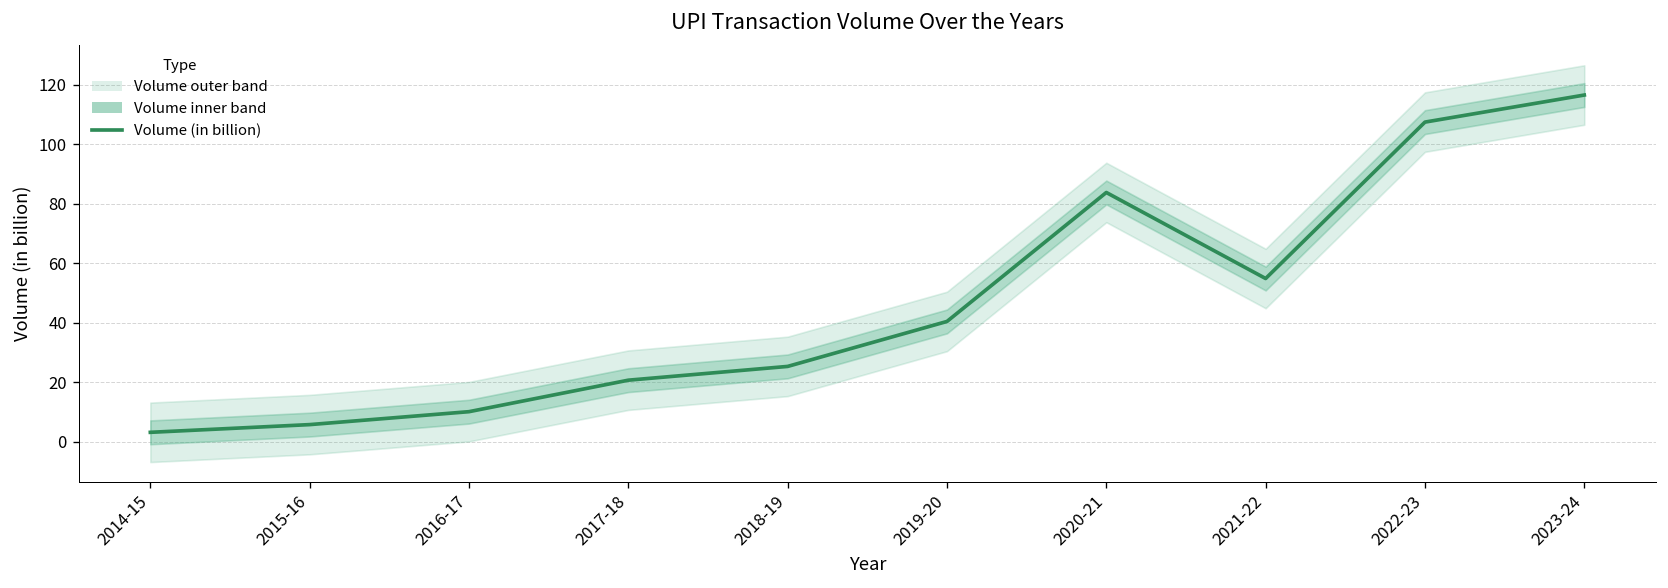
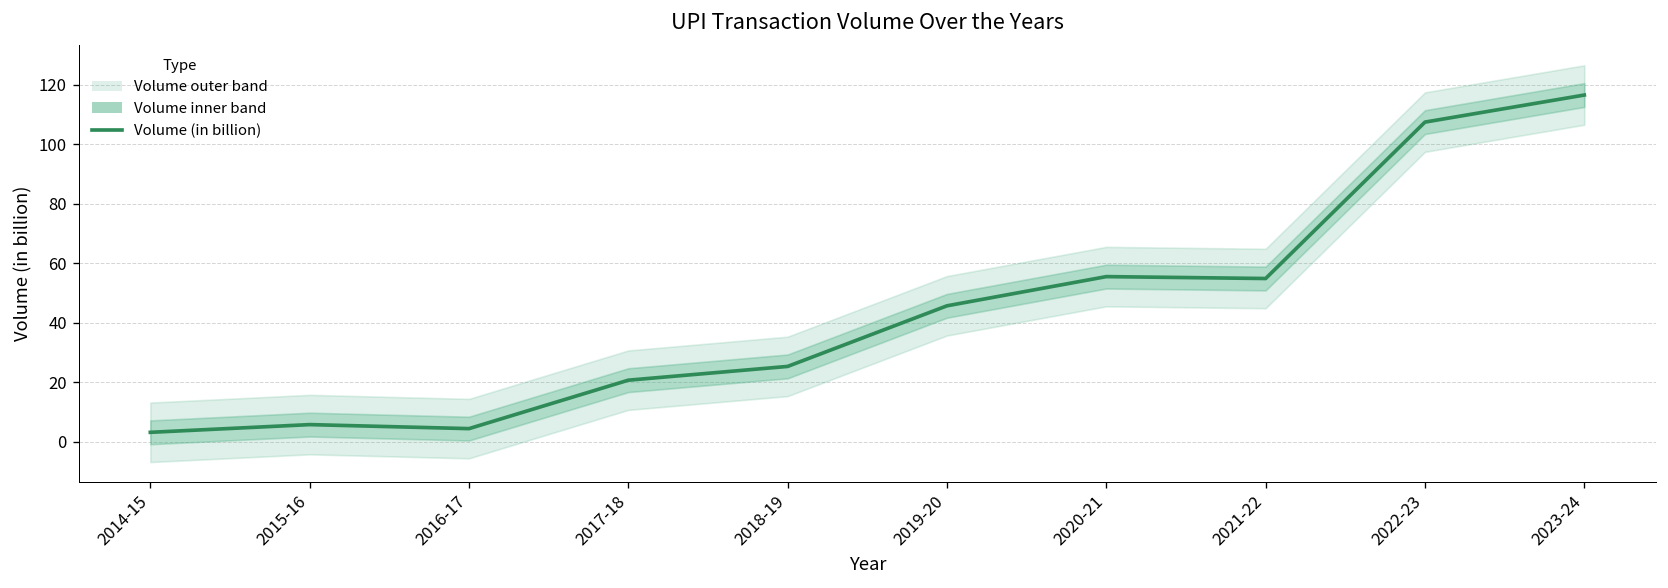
Volume (in billion), 2016-17: 10 -> 4
Volume (in billion), 2019-20: 40 -> 46
Volume (in billion), 2020-21: 84 -> 56
